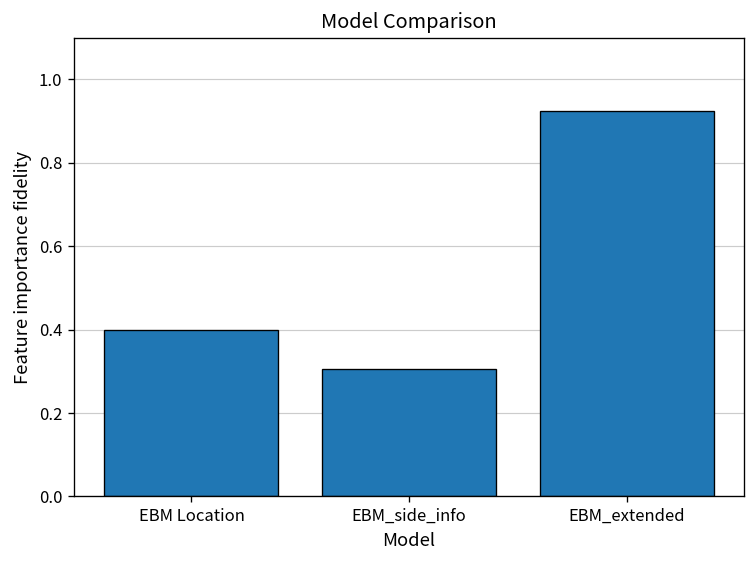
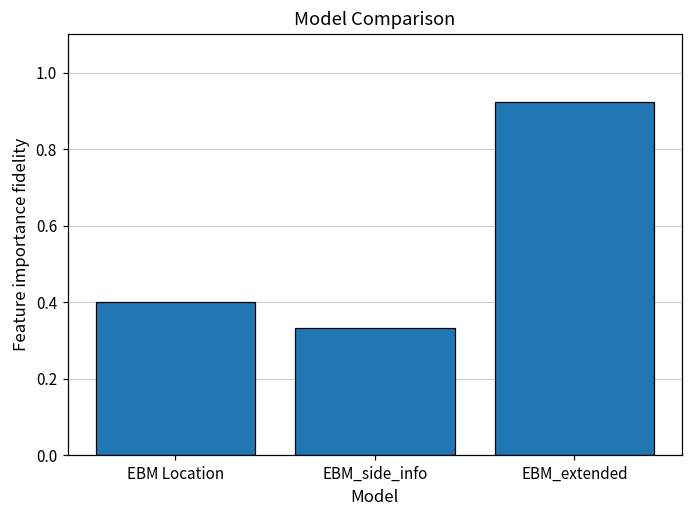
EBM_side_info: 0.31 -> 0.33
